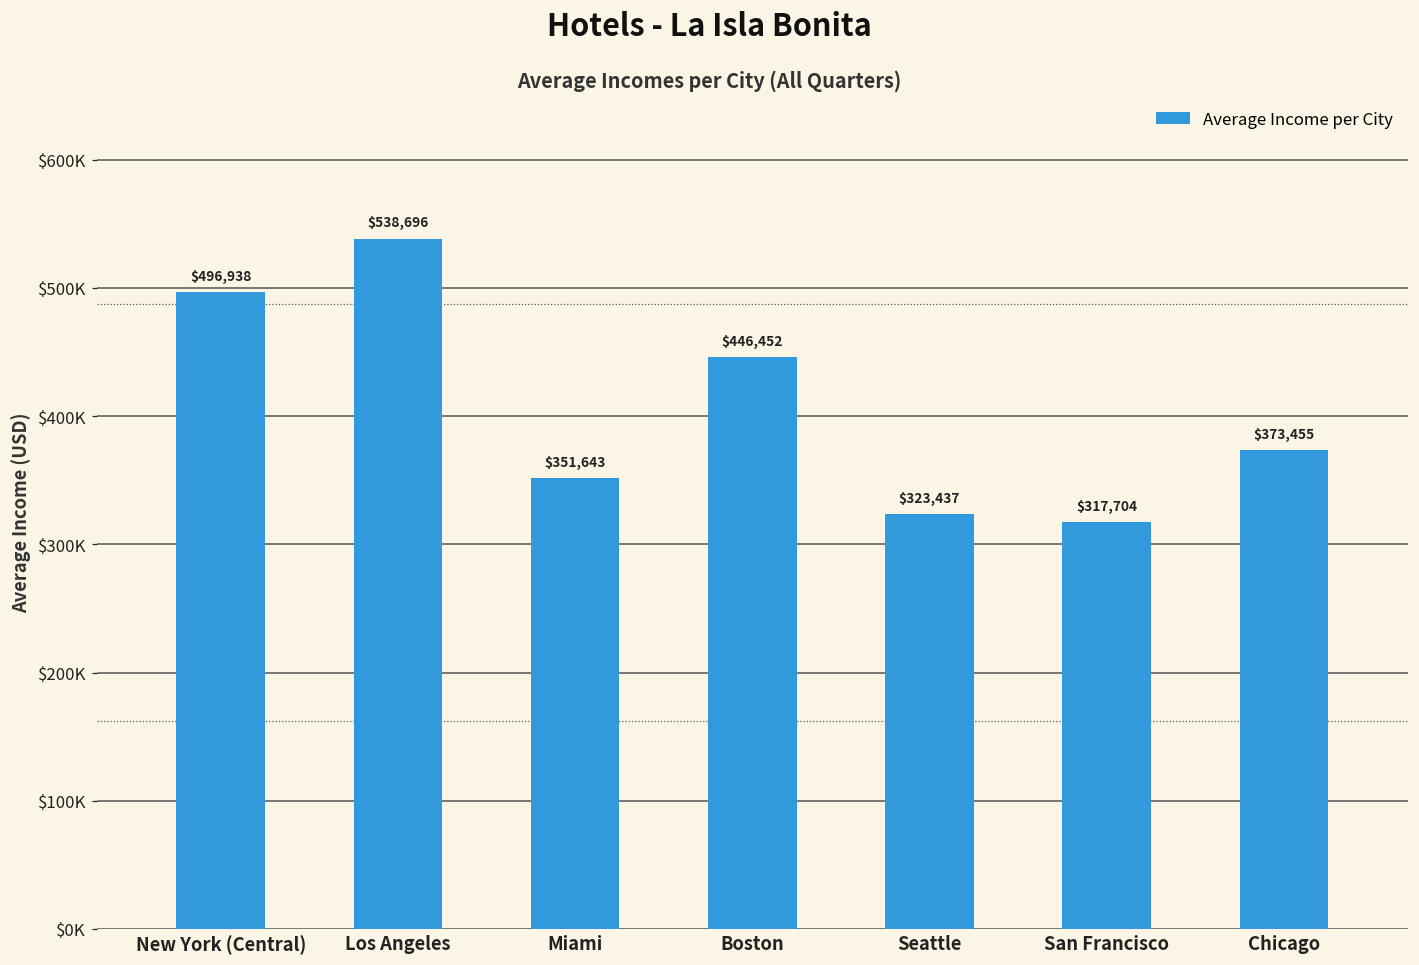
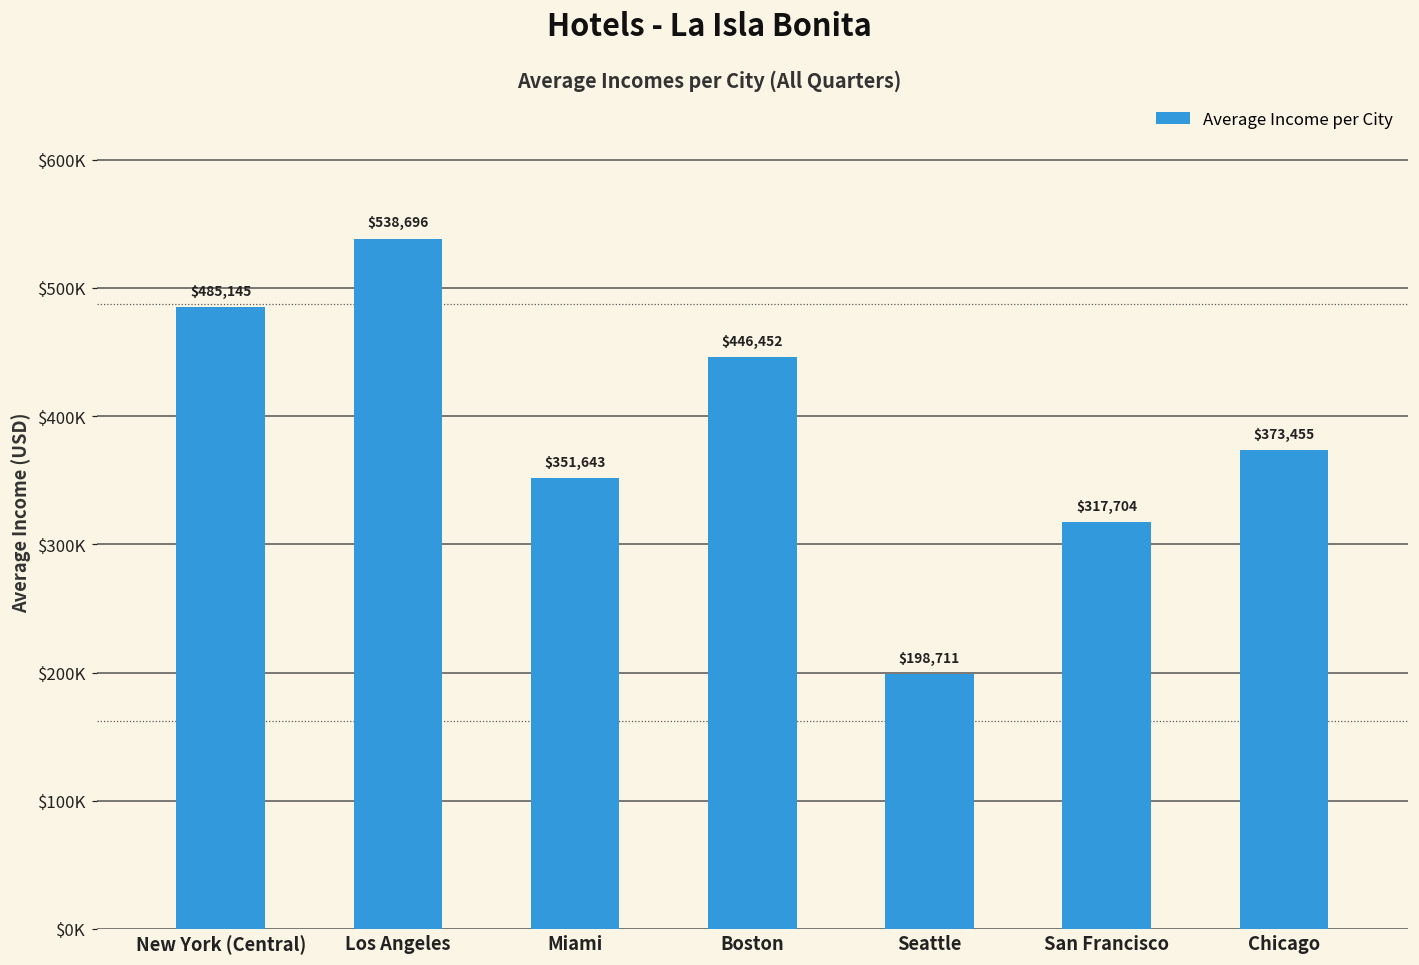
New York (Central): $496,938 -> $485,145
Seattle: $323,437 -> $198,711
